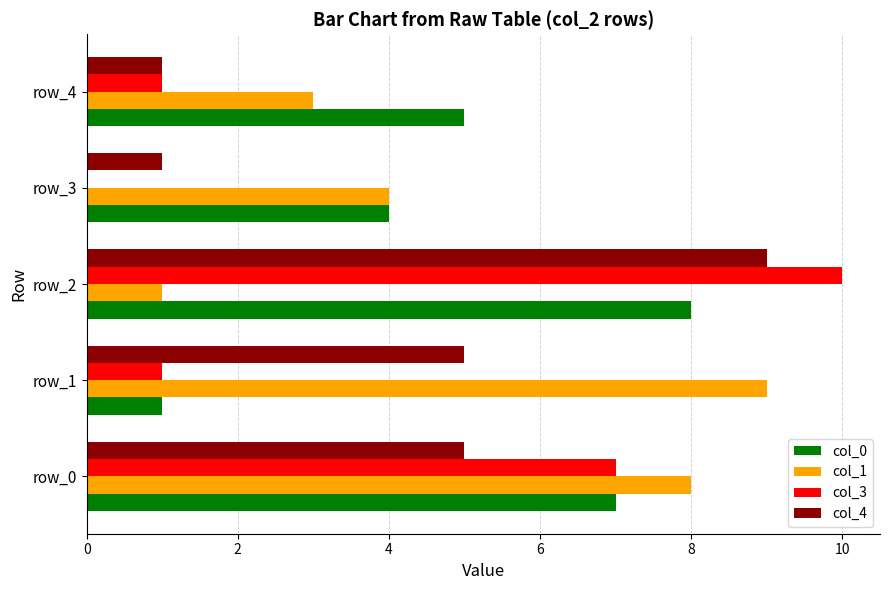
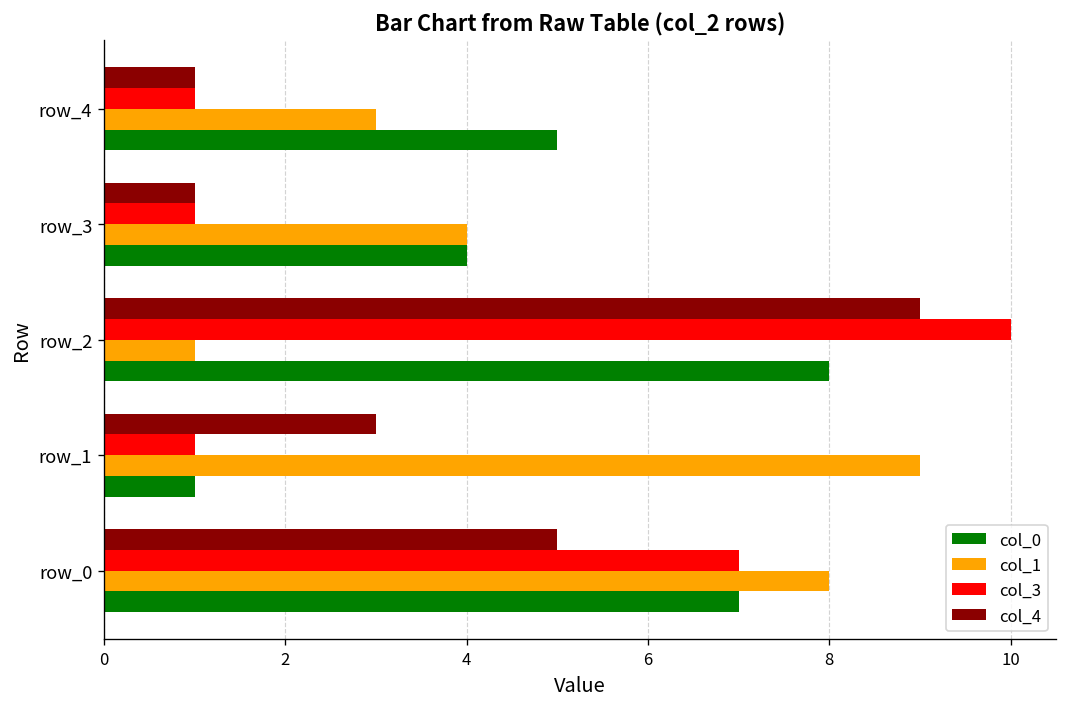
col_3, row_3: 0 -> 1
col_4, row_1: 5 -> 3
